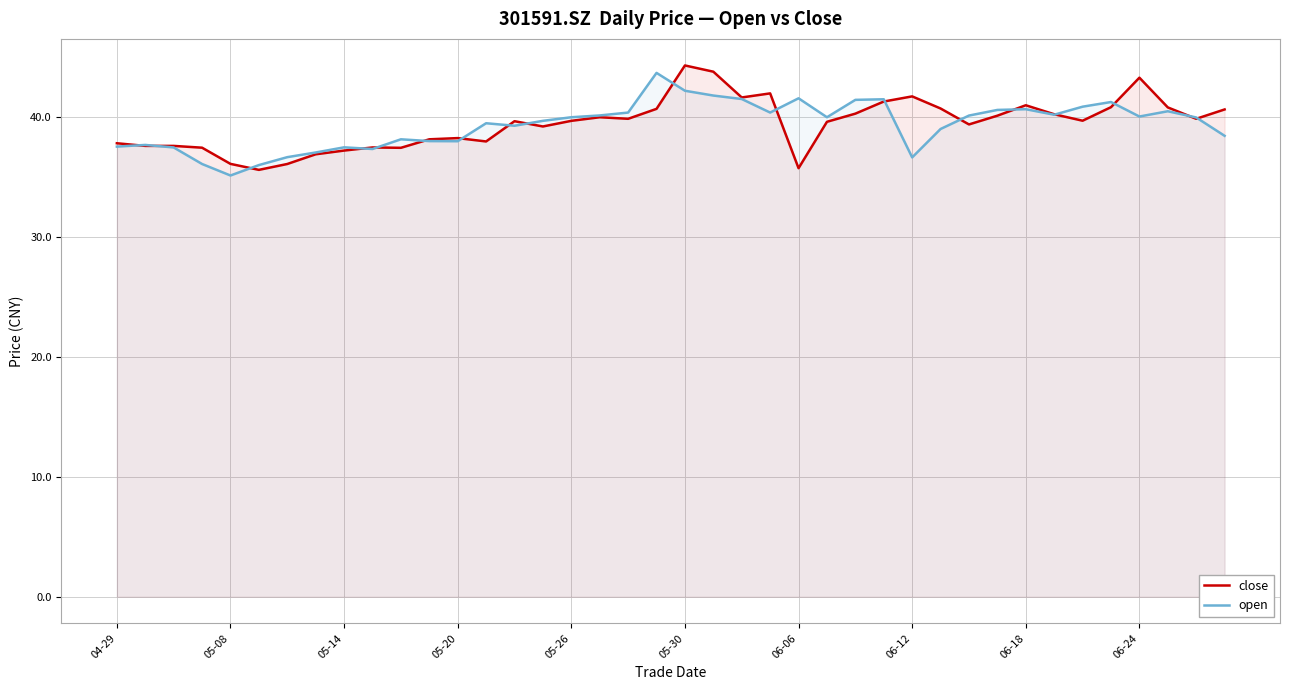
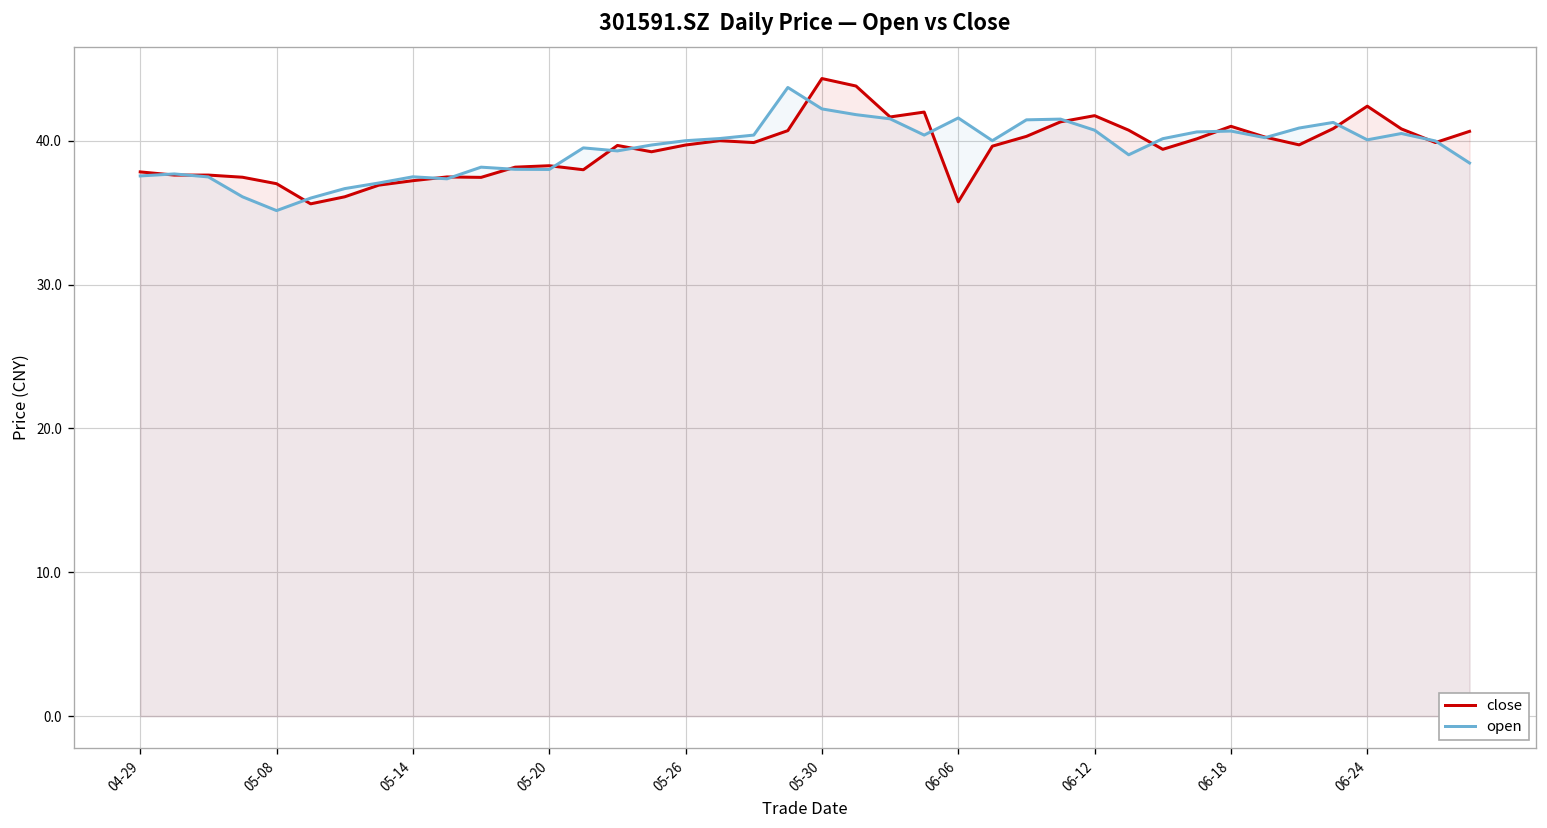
close, 05-08: 36.1 -> 37.0
open, 06-12: 36.7 -> 40.7
close, 06-24: 43.3 -> 42.4
